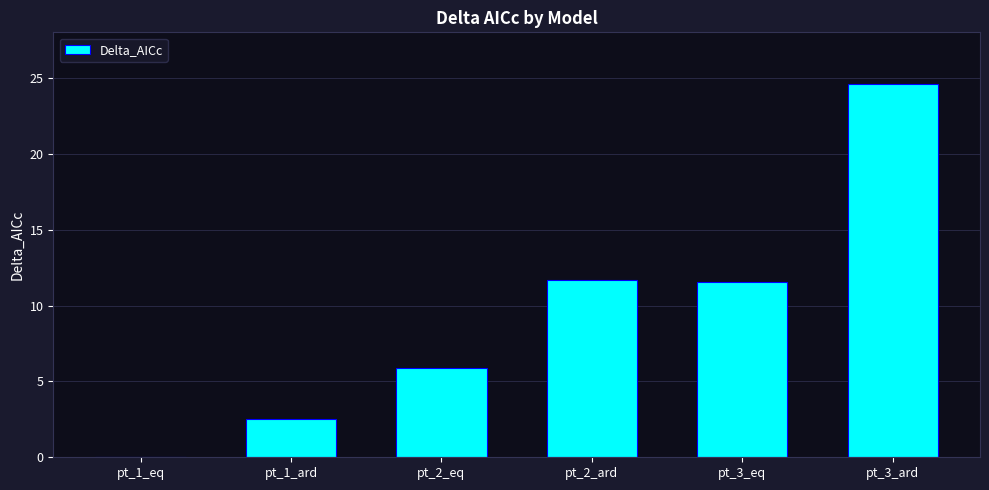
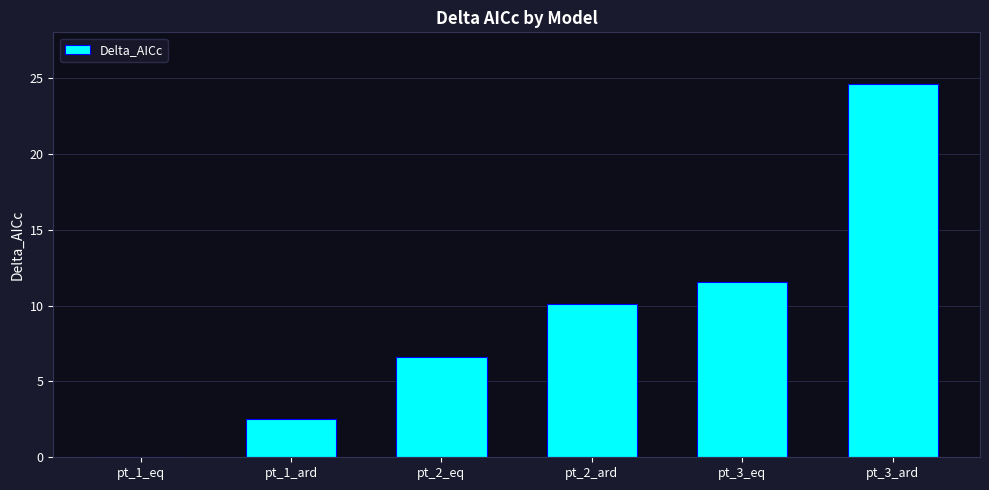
pt_2_eq: 5.9 -> 6.6
pt_2_ard: 11.7 -> 10.1
